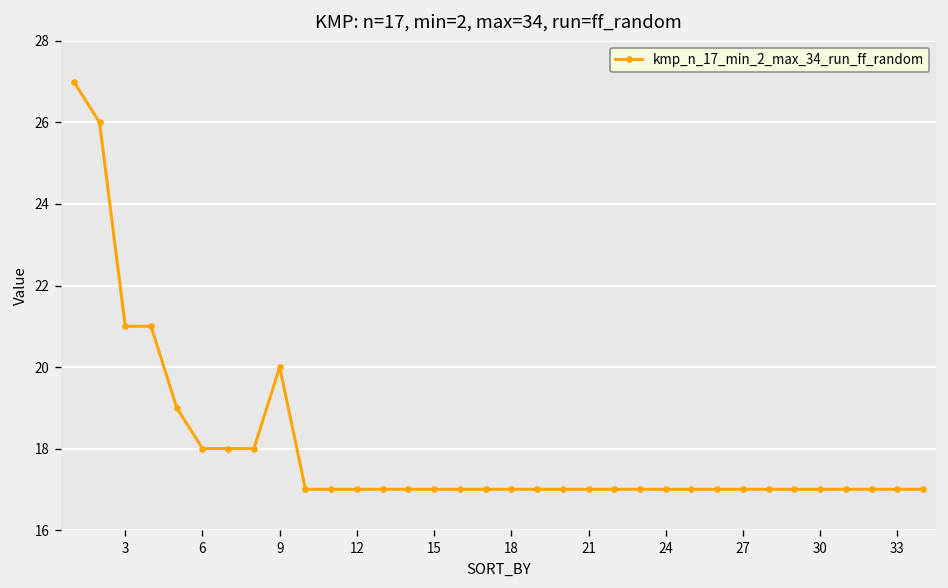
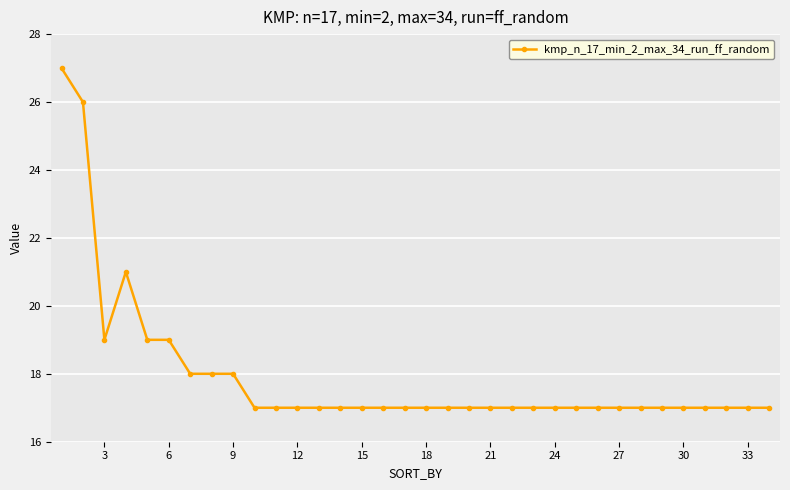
3: 21 -> 19
6: 18 -> 19
9: 20 -> 18
